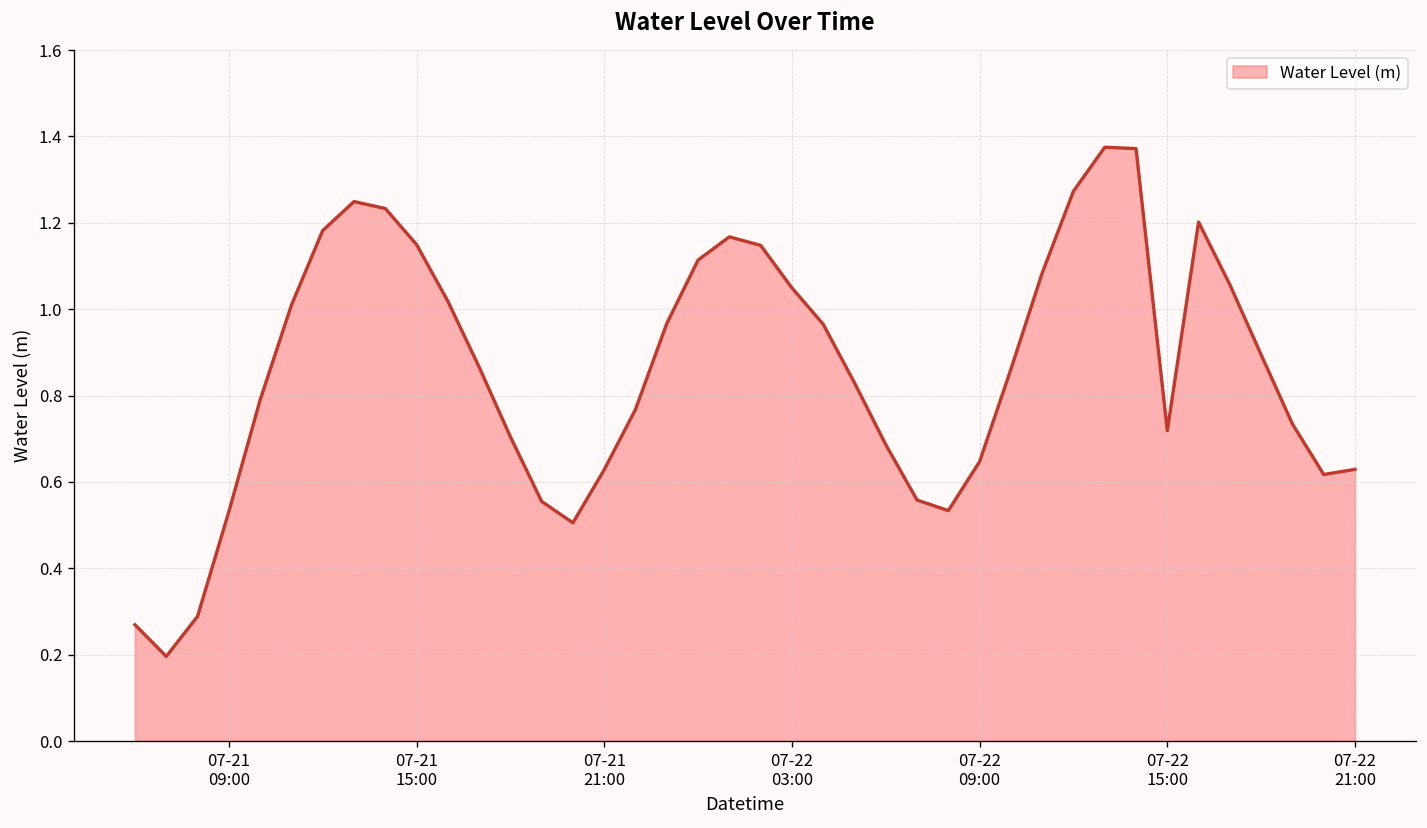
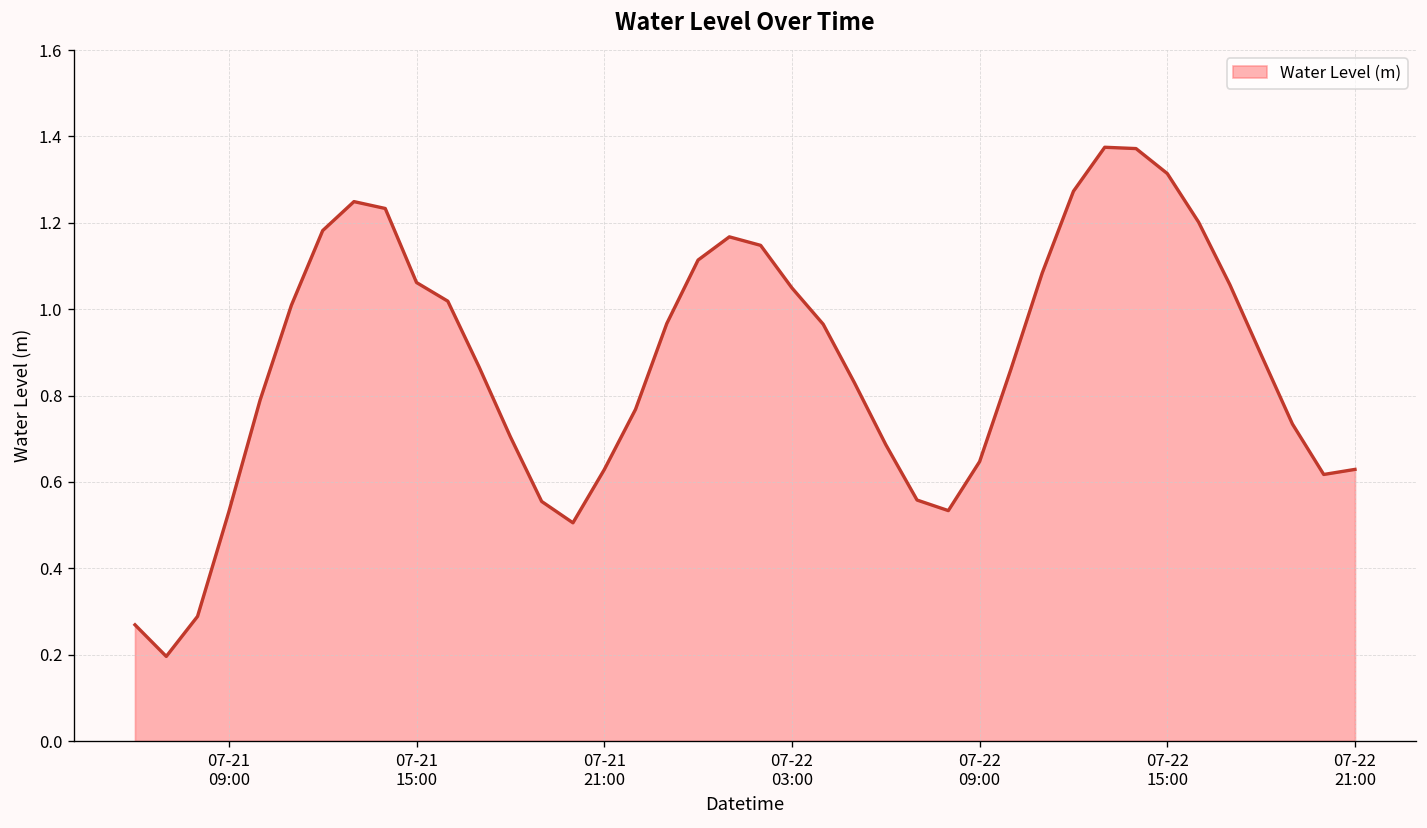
07-21 15:00: 1.15 -> 1.06
07-22 15:00: 0.72 -> 1.31
